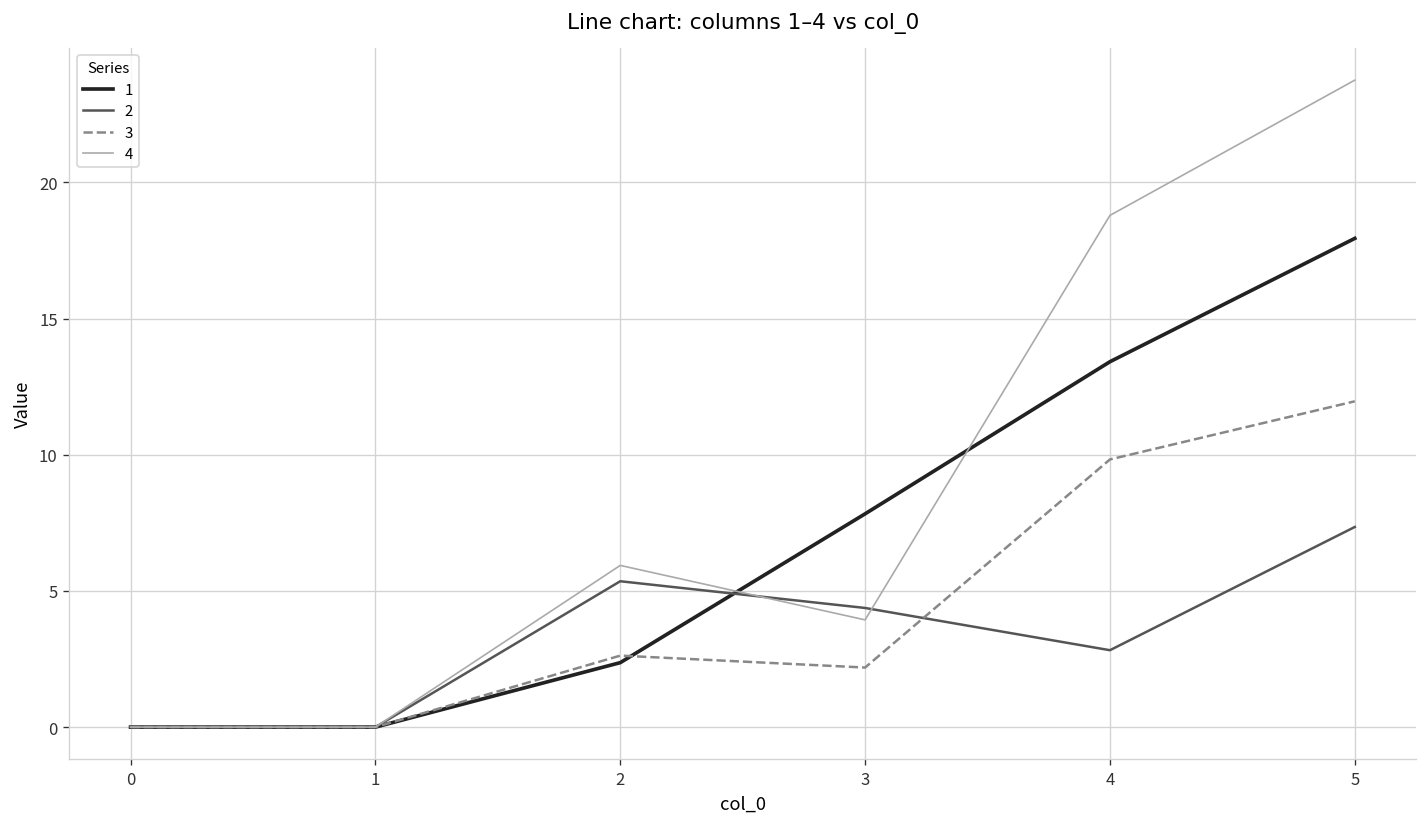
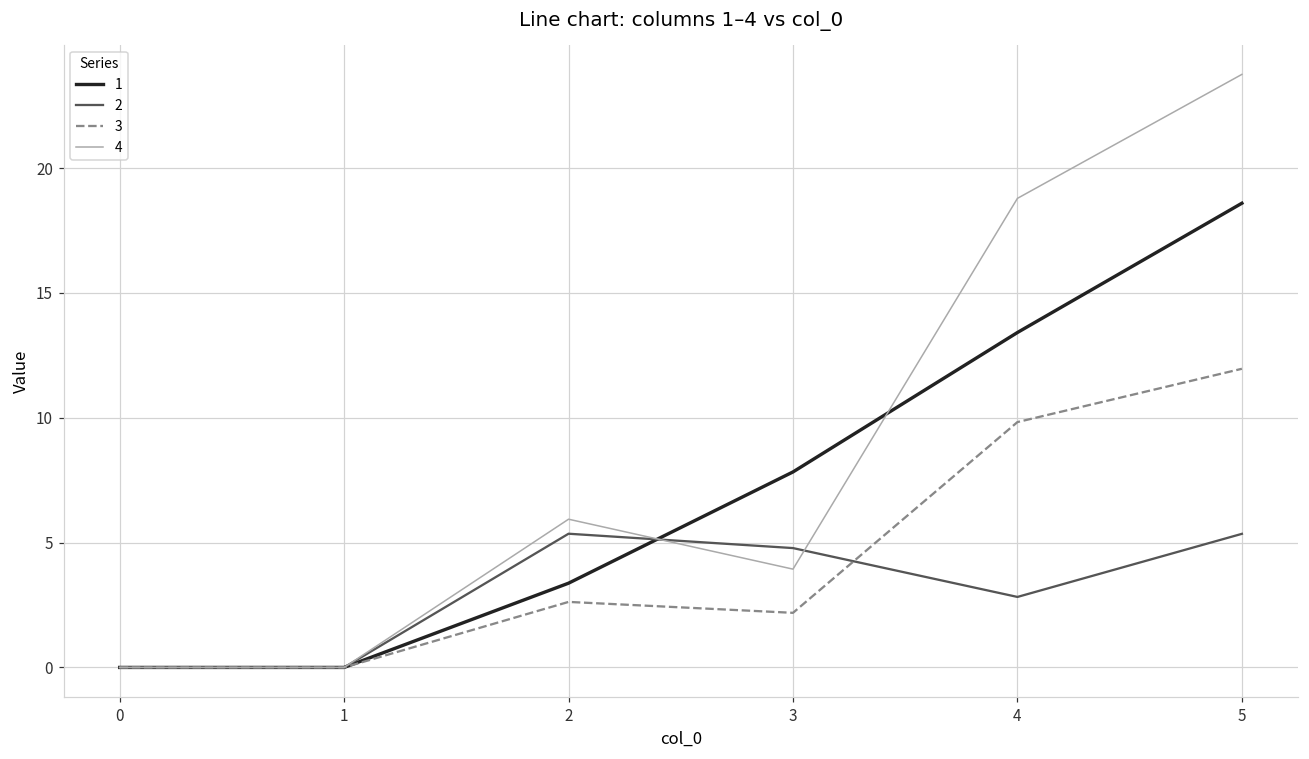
1, 2: 2.4 -> 3.4
2, 3: 4.4 -> 4.8
1, 5: 17.9 -> 18.6
2, 5: 7.3 -> 5.4
